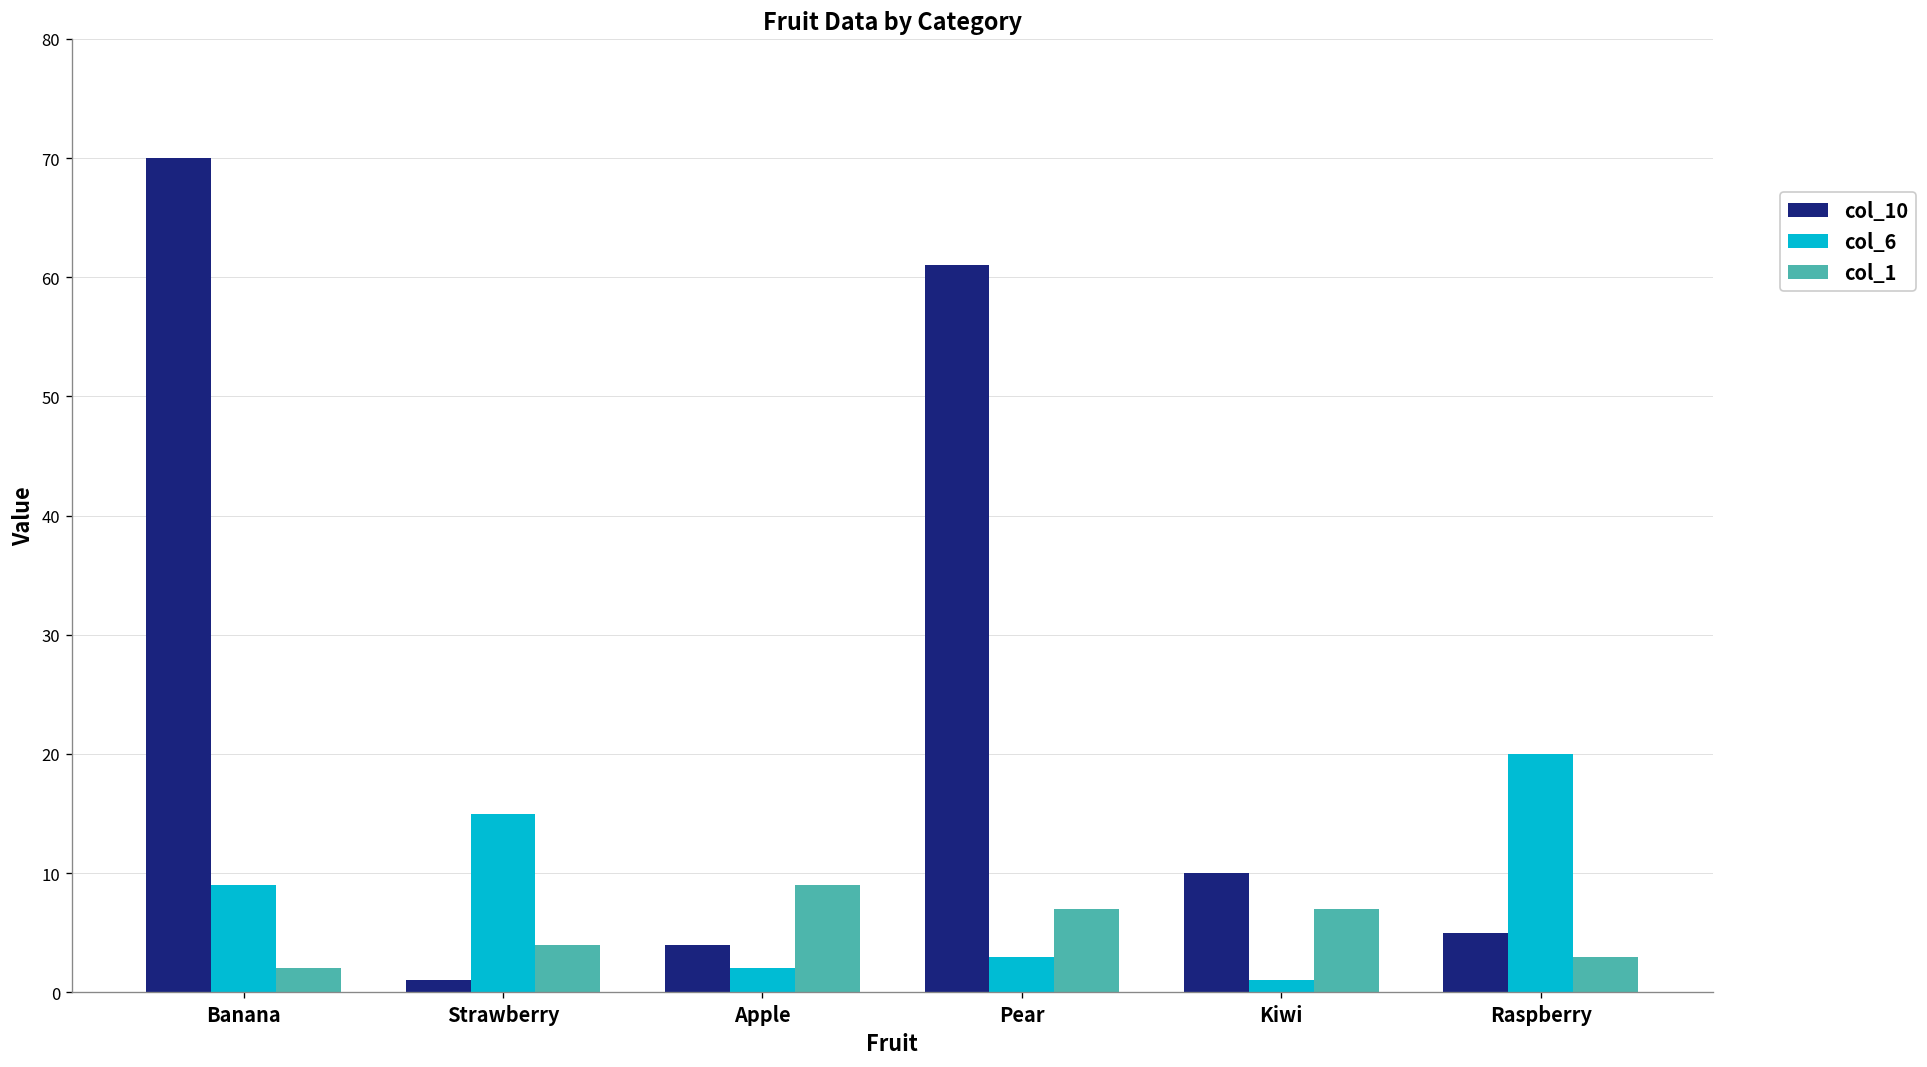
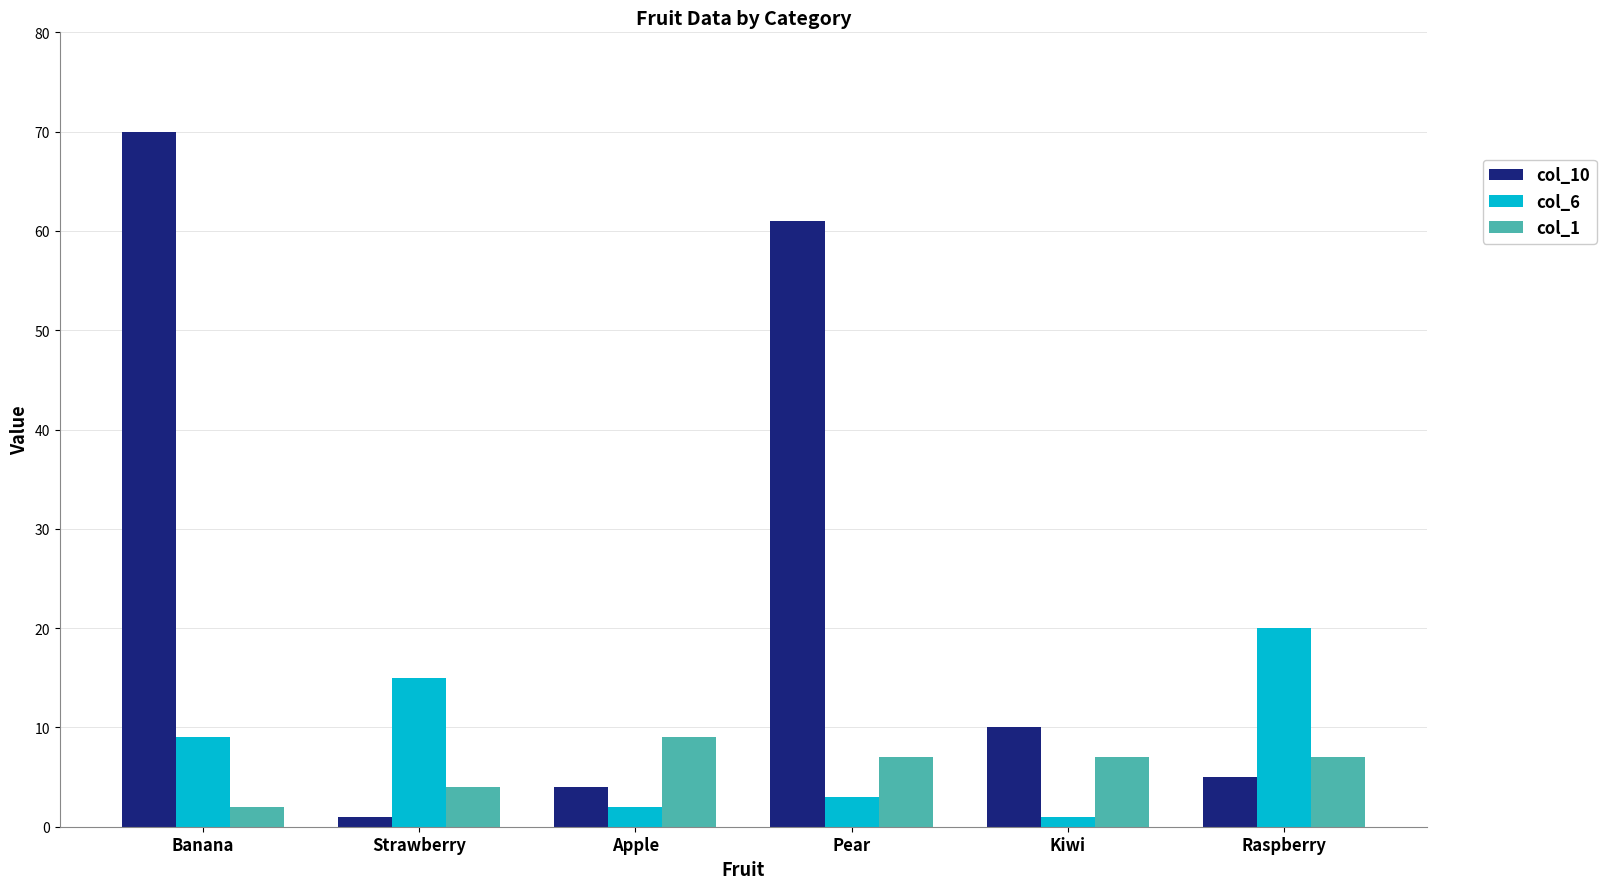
col_1, Raspberry: 3 -> 7
